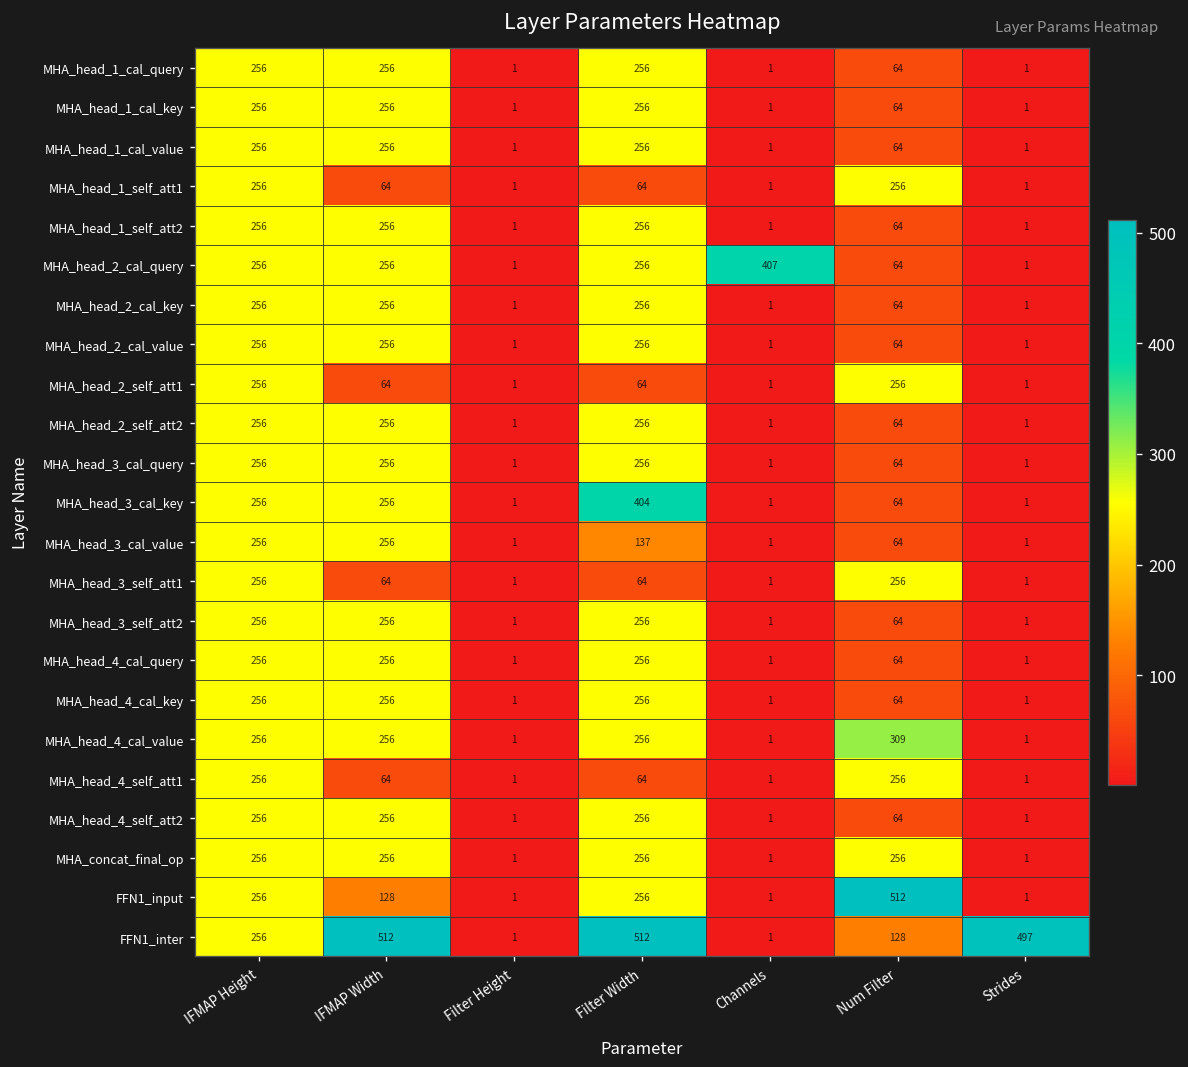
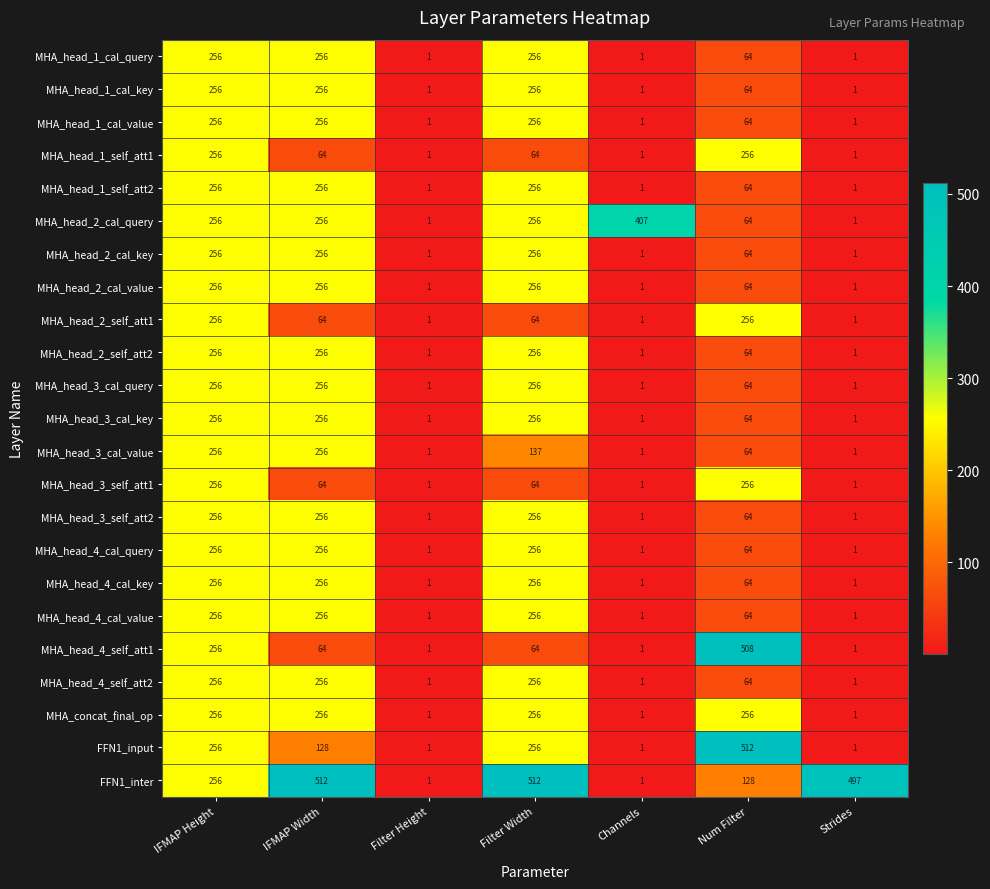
MHA_head_3_cal_key, Filter Width: 404 -> 256
MHA_head_4_cal_value, Num Filter: 309 -> 64
MHA_head_4_self_att1, Num Filter: 256 -> 508
